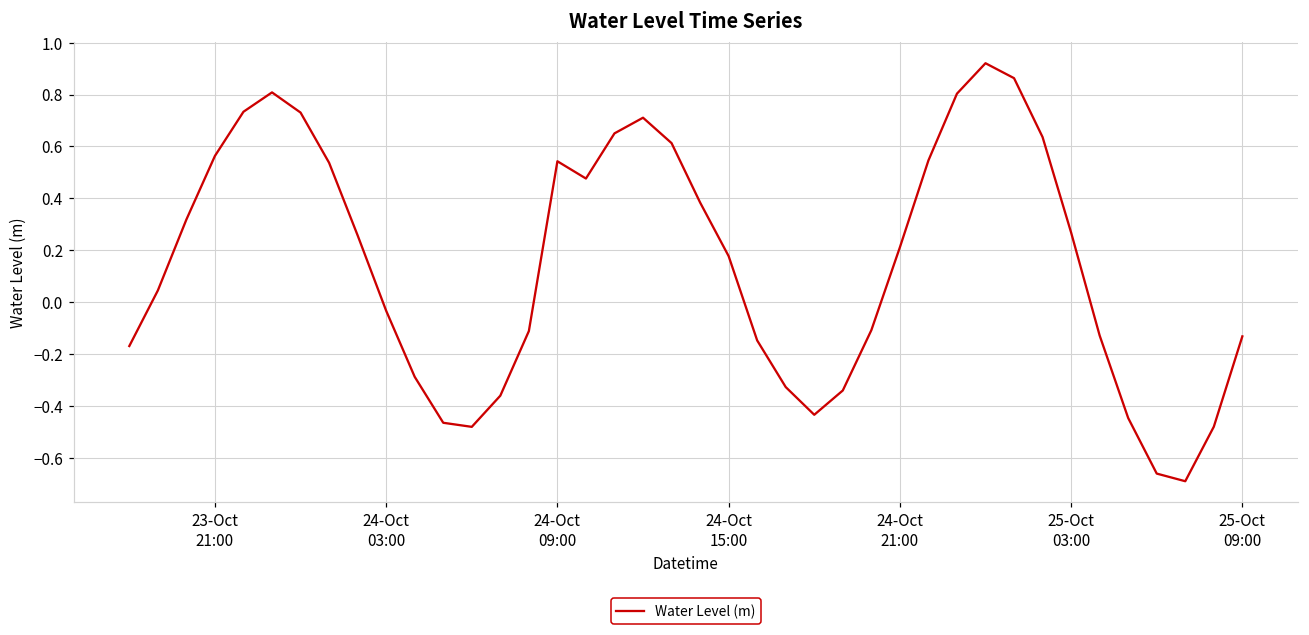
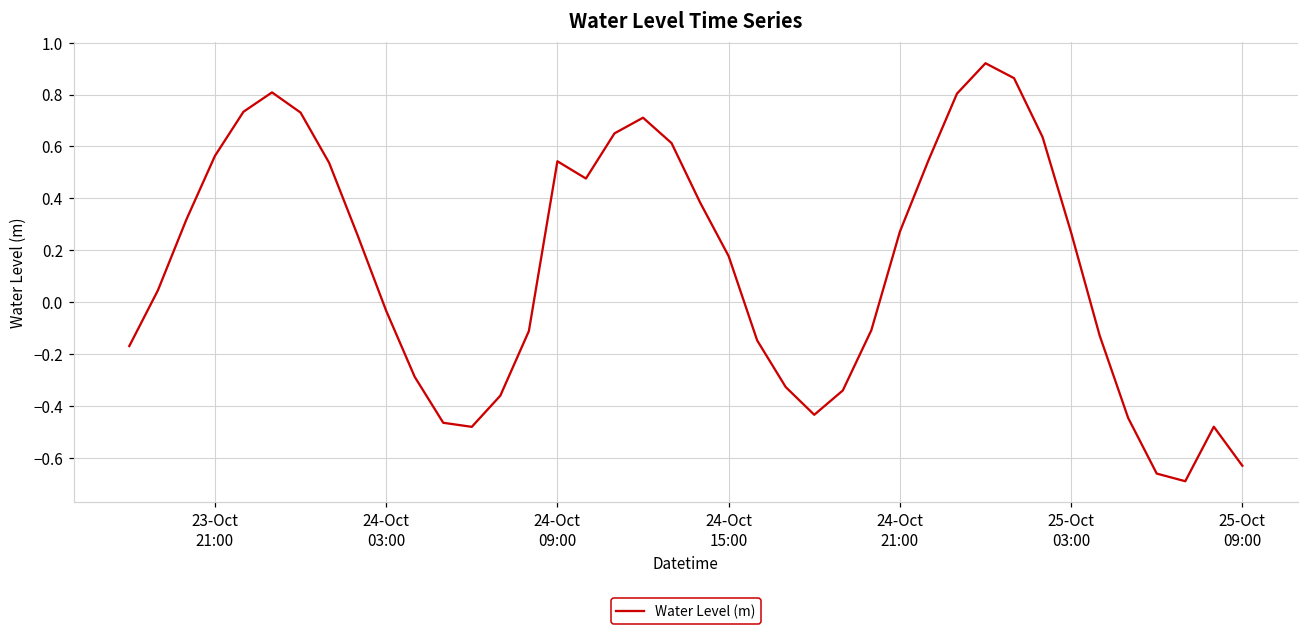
24-Oct 21:00: 0.21 -> 0.27
25-Oct 09:00: -0.13 -> -0.63
